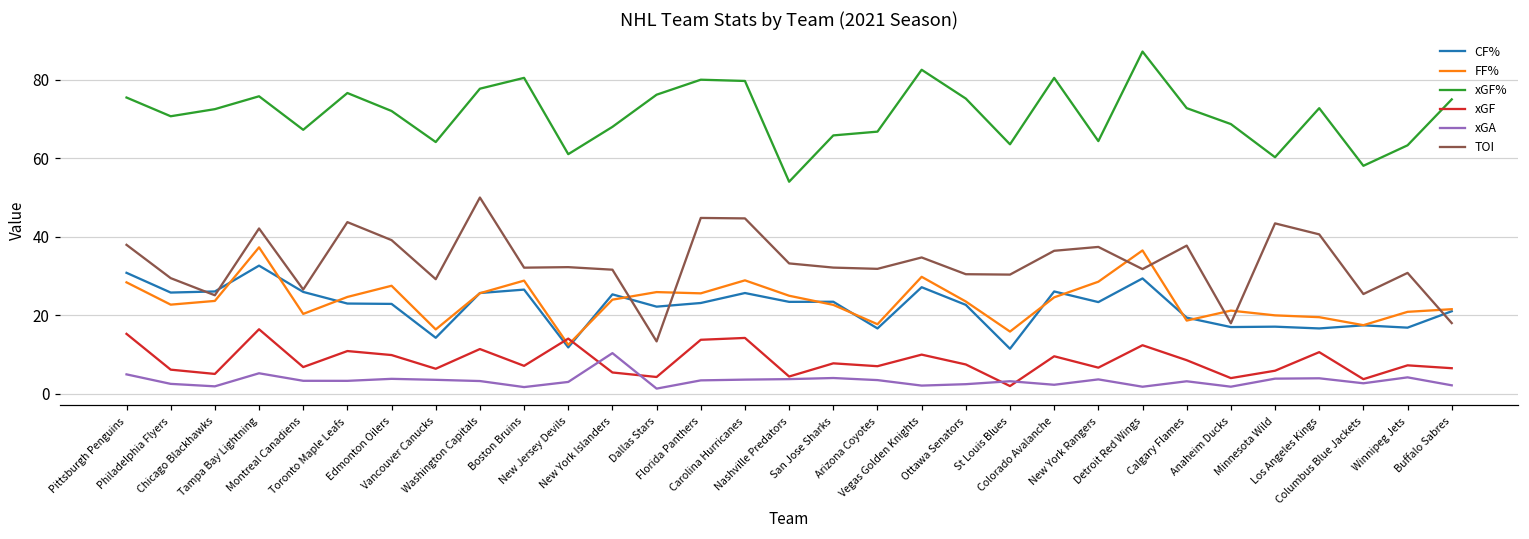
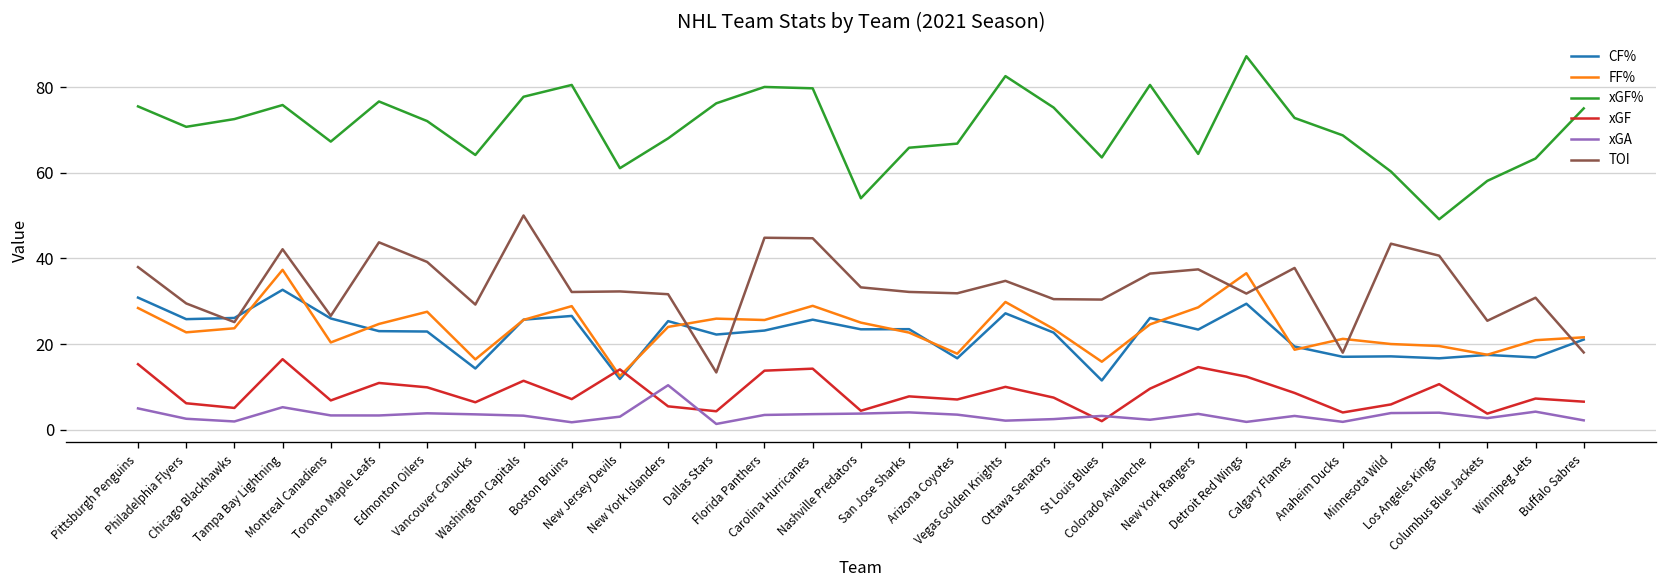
xGF, New York Rangers: 7 -> 15
xGF%, Los Angeles Kings: 73 -> 49
